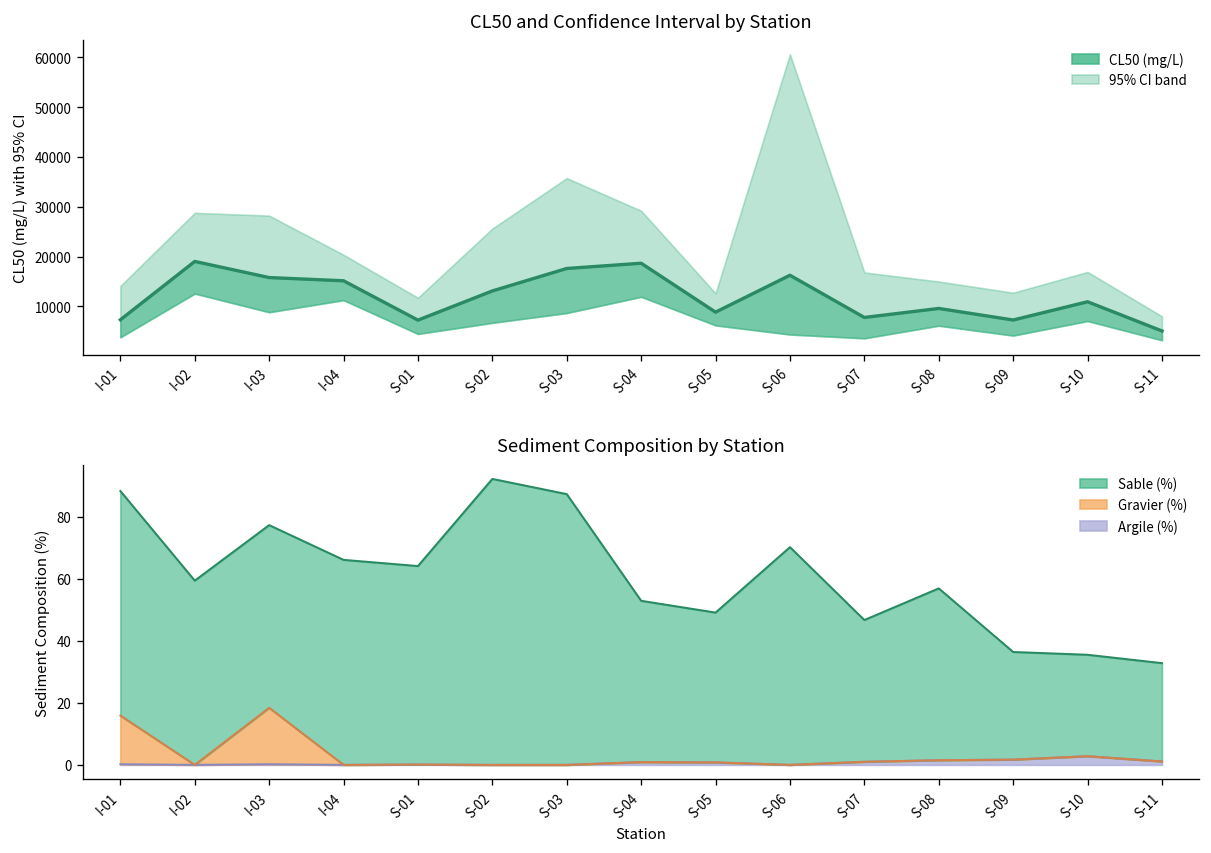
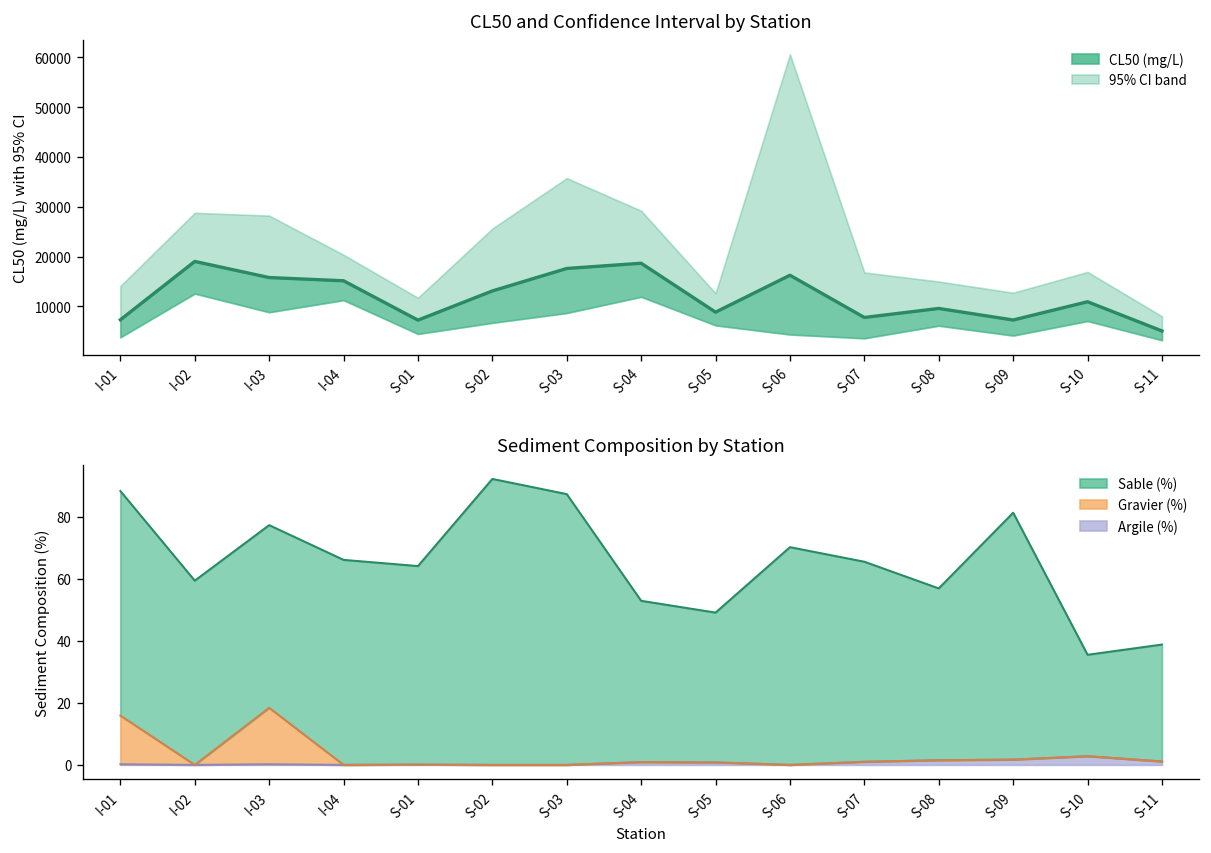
Sediment Composition by Station, Sable (%), S-07: 46 -> 65
Sediment Composition by Station, Sable (%), S-09: 35 -> 80
Sediment Composition by Station, Sable (%), S-11: 32 -> 38
